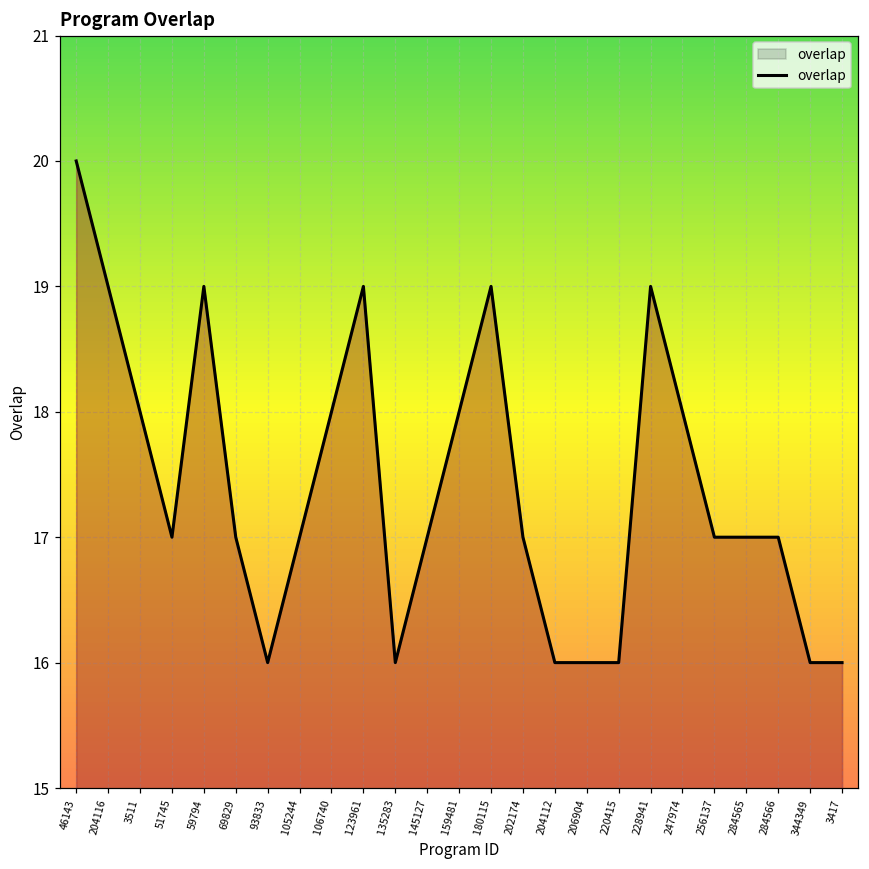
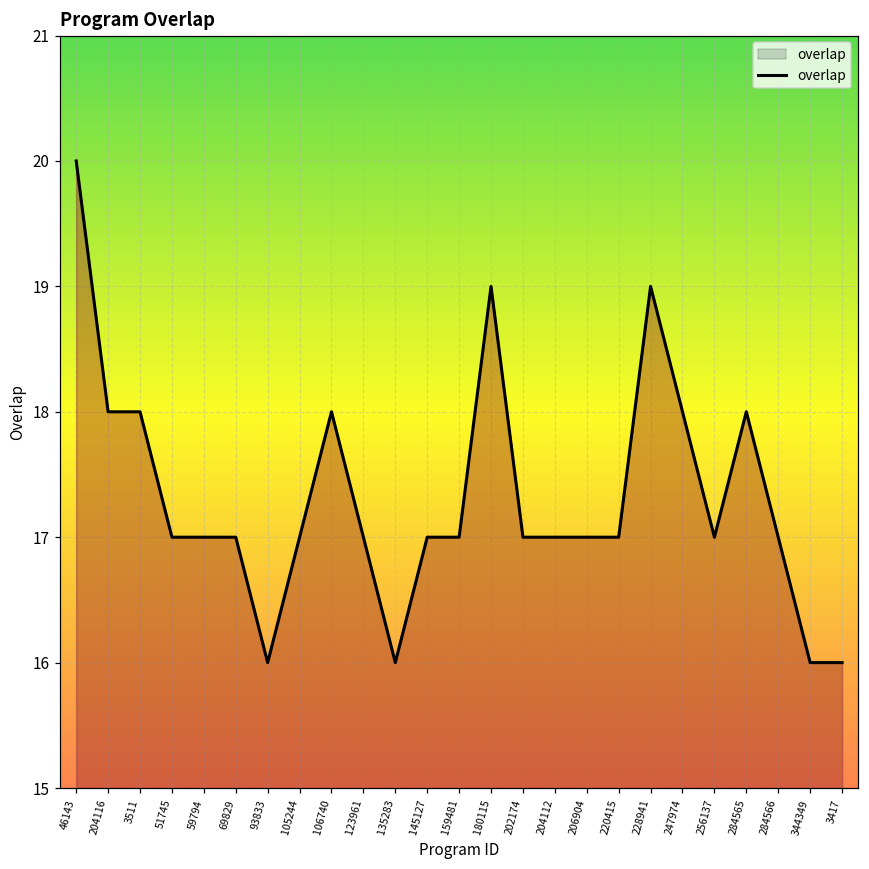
204116: 19 -> 18
59794: 19 -> 17
123961: 19 -> 17
159481: 18 -> 17
204112: 16 -> 17
206904: 16 -> 17
220415: 16 -> 17
284565: 17 -> 18
